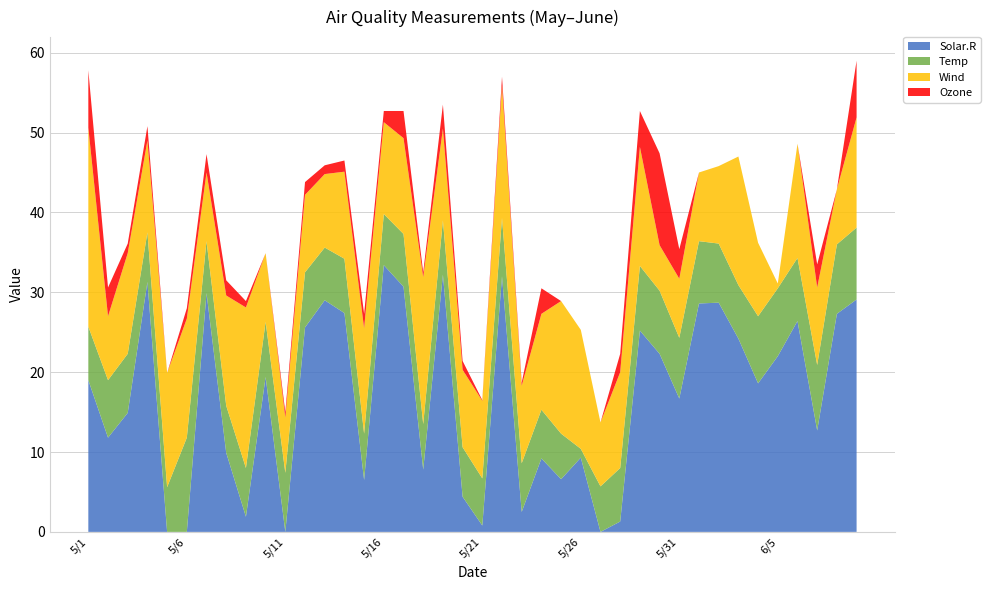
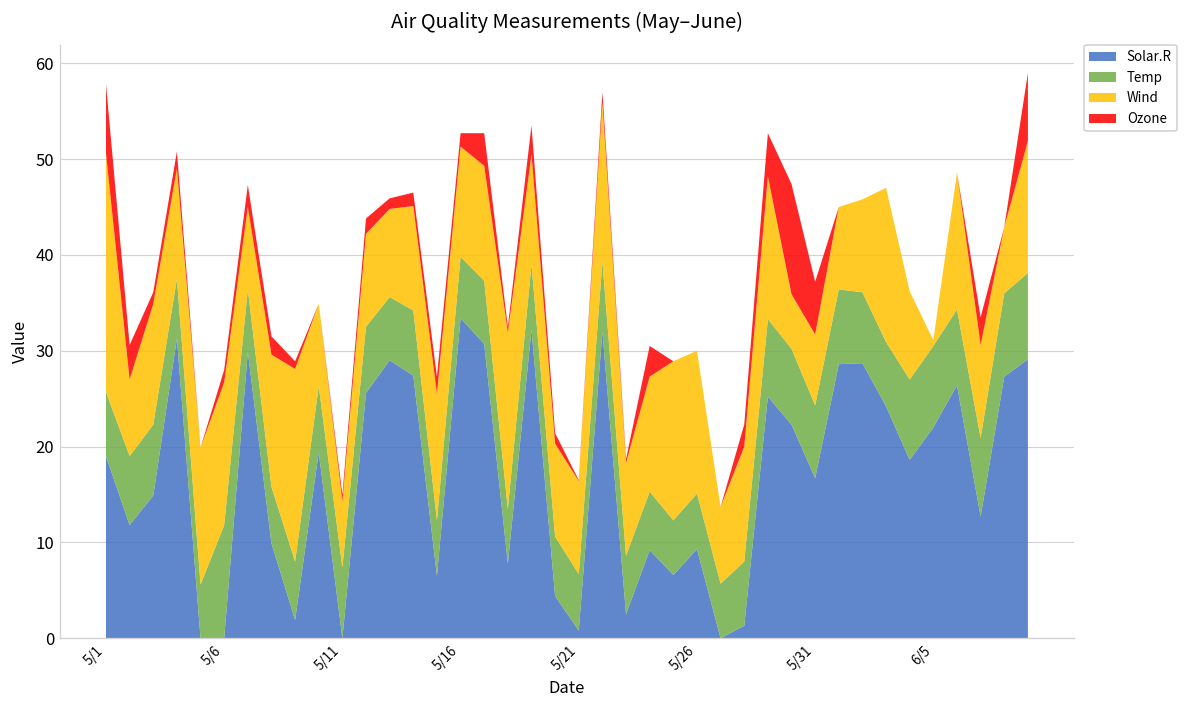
Temp, 5/26: 1 -> 6
Ozone, 5/31: 4 -> 6
